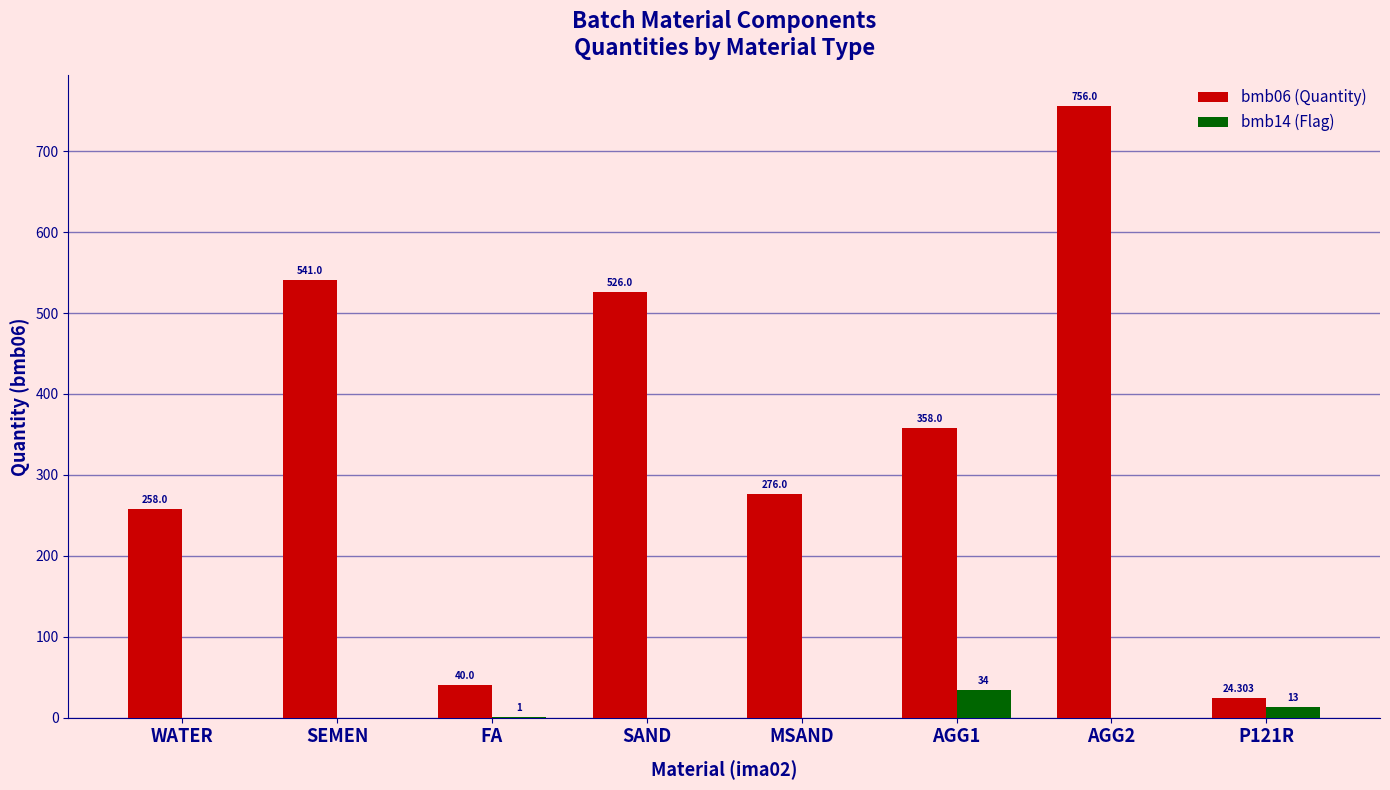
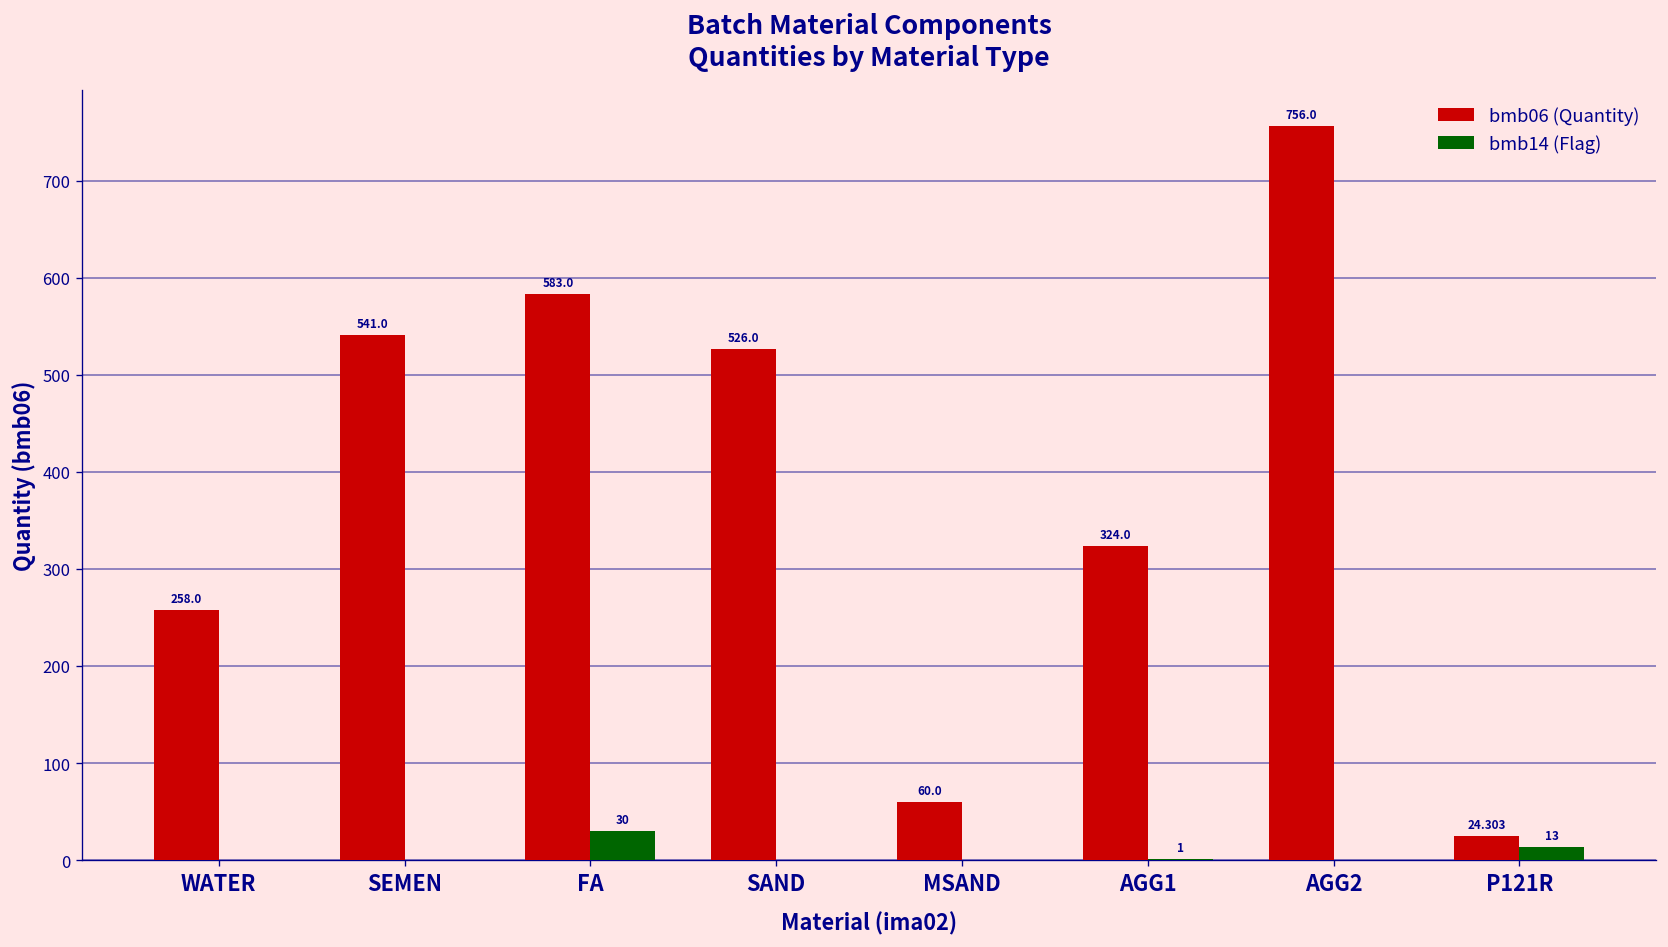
bmb06 (Quantity), FA: 40.0 -> 583.0
bmb14 (Flag), FA: 1 -> 30
bmb06 (Quantity), MSAND: 276.0 -> 60.0
bmb06 (Quantity), AGG1: 358.0 -> 324.0
bmb14 (Flag), AGG1: 34 -> 1
